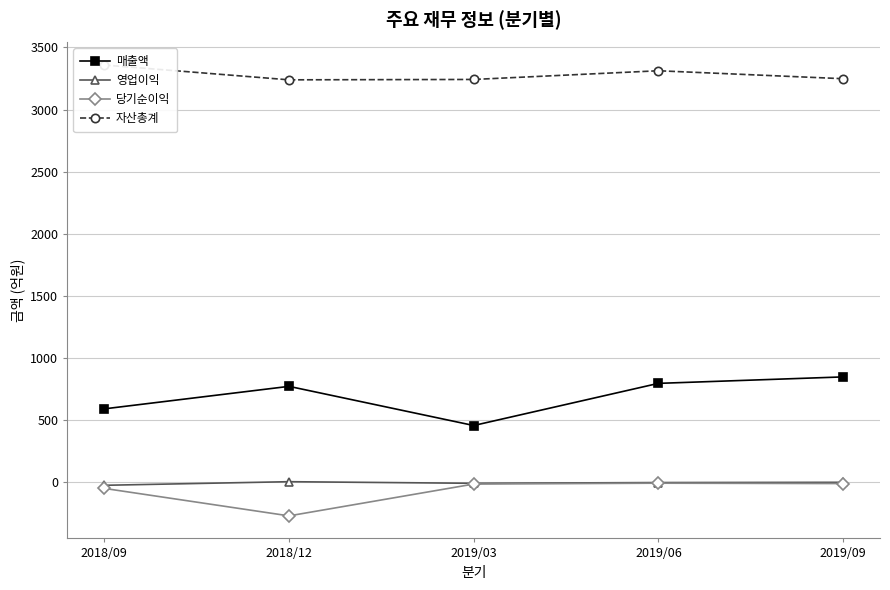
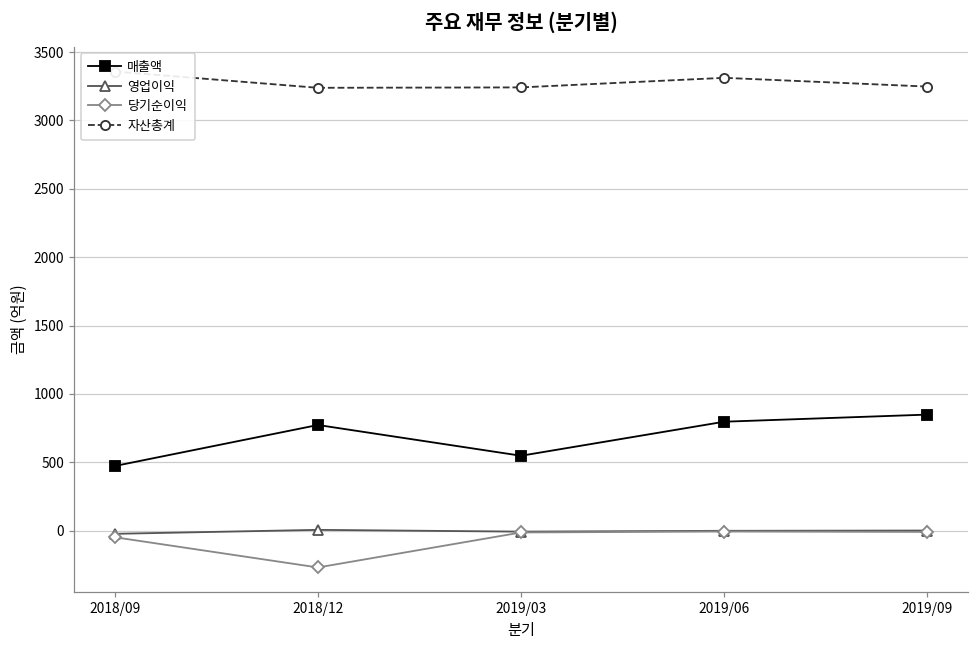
매출액, 2018/09: 590 -> 470
매출액, 2019/03: 460 -> 550
